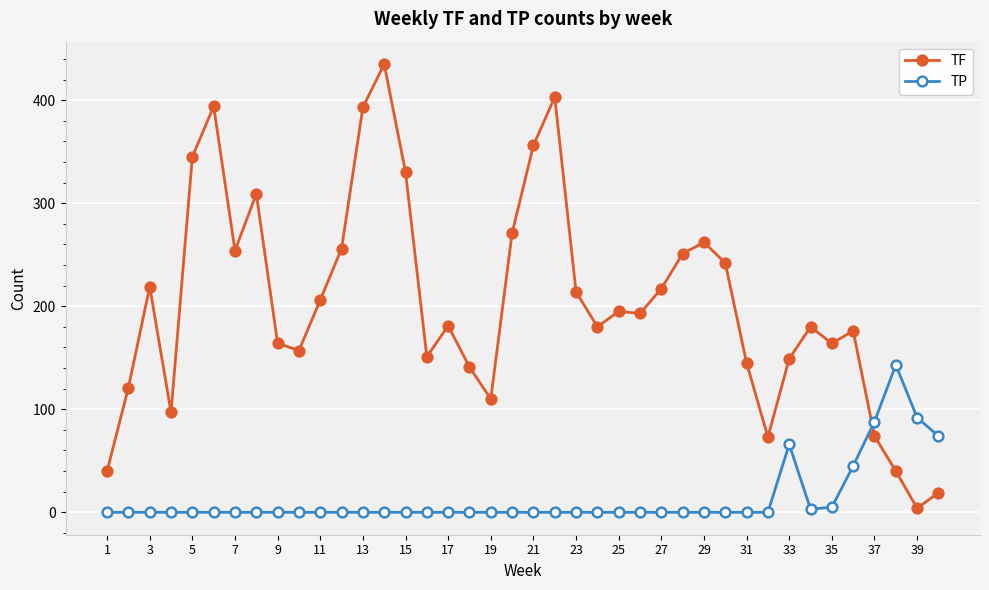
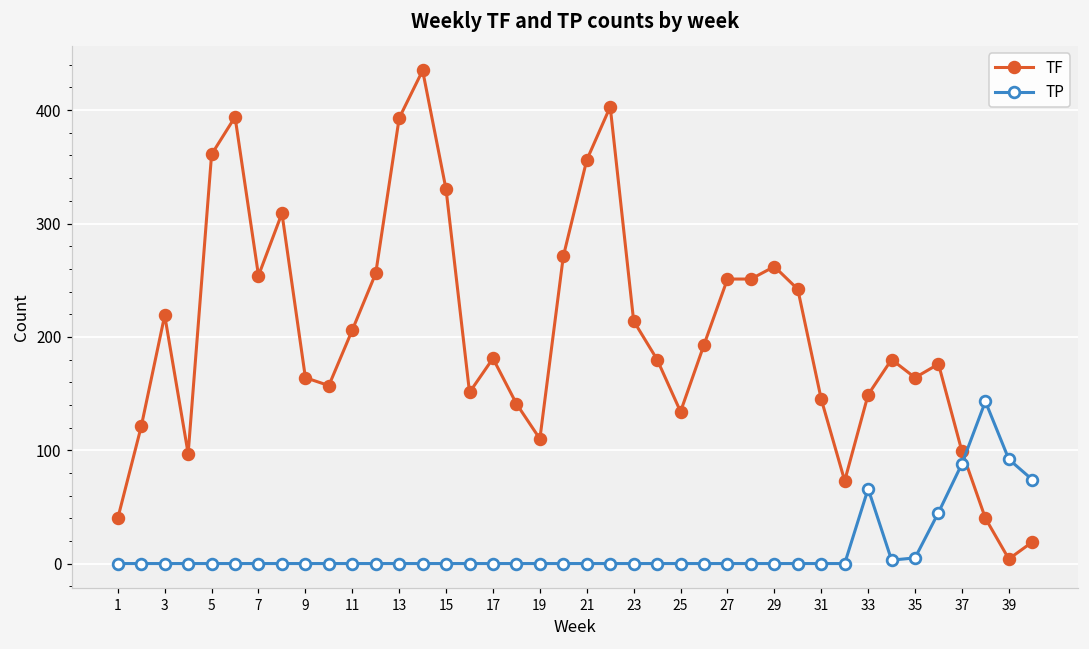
TF, 5: 345 -> 361
TF, 25: 195 -> 134
TF, 27: 217 -> 251
TF, 37: 74 -> 99
